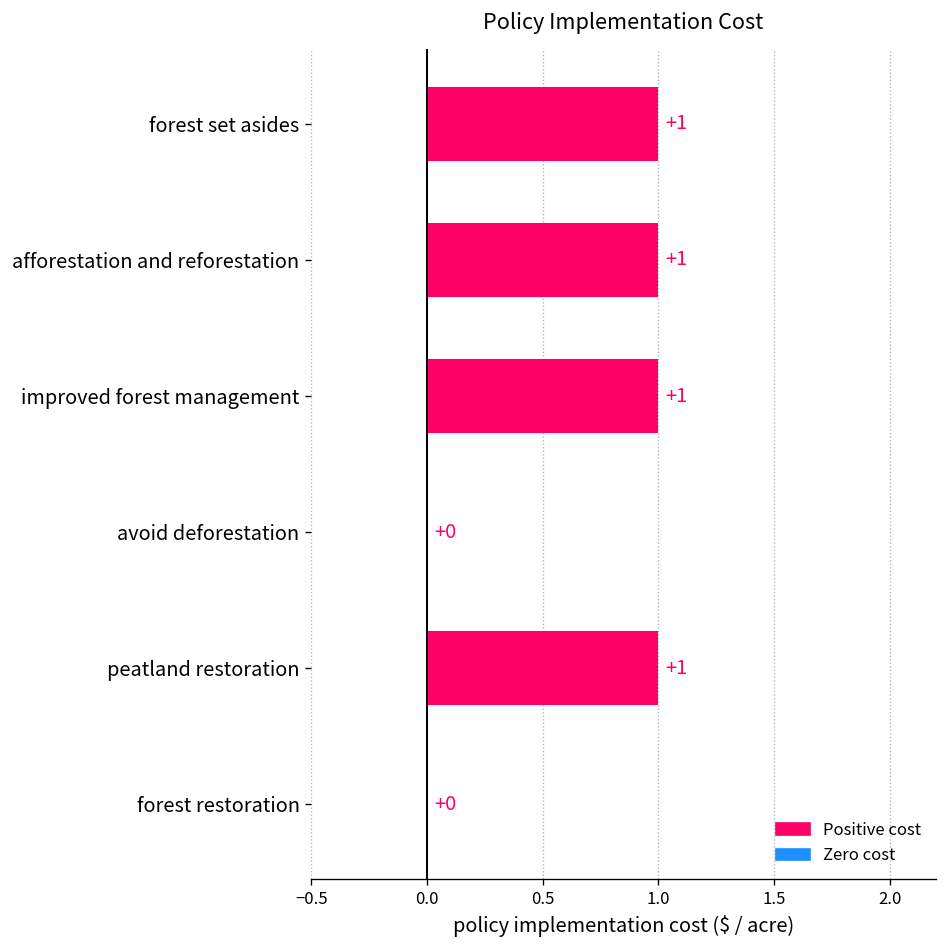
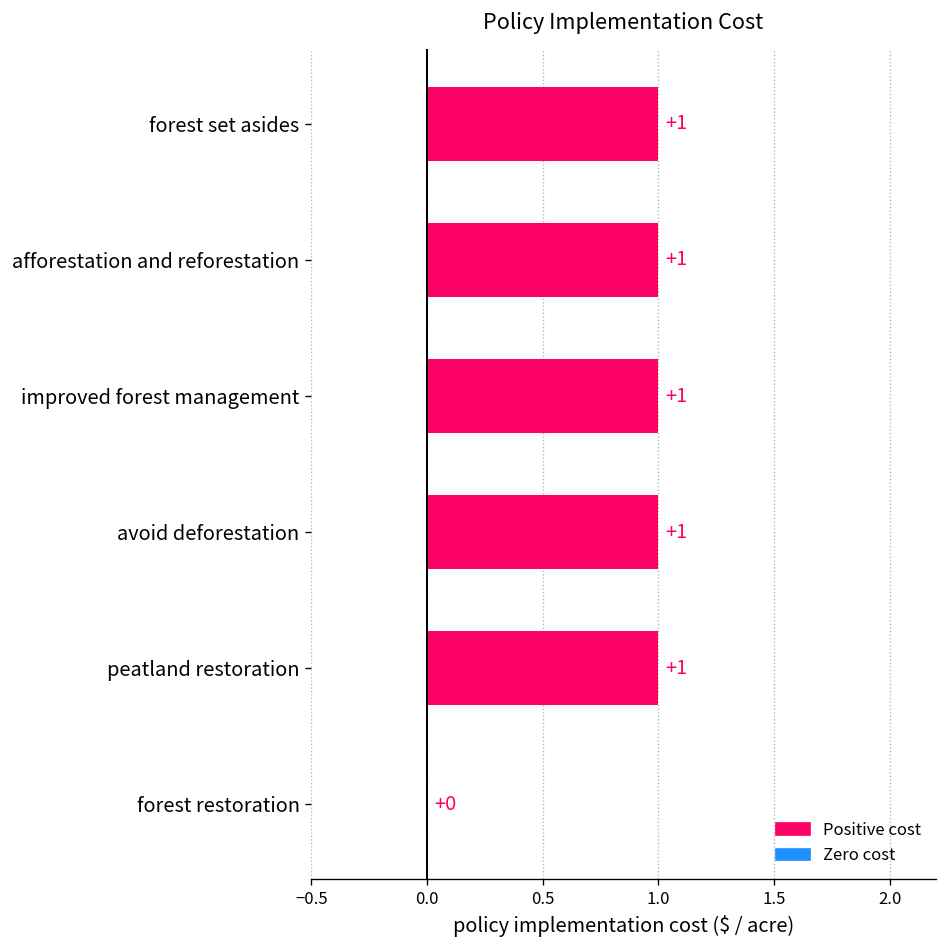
avoid deforestation: +0 -> +1
